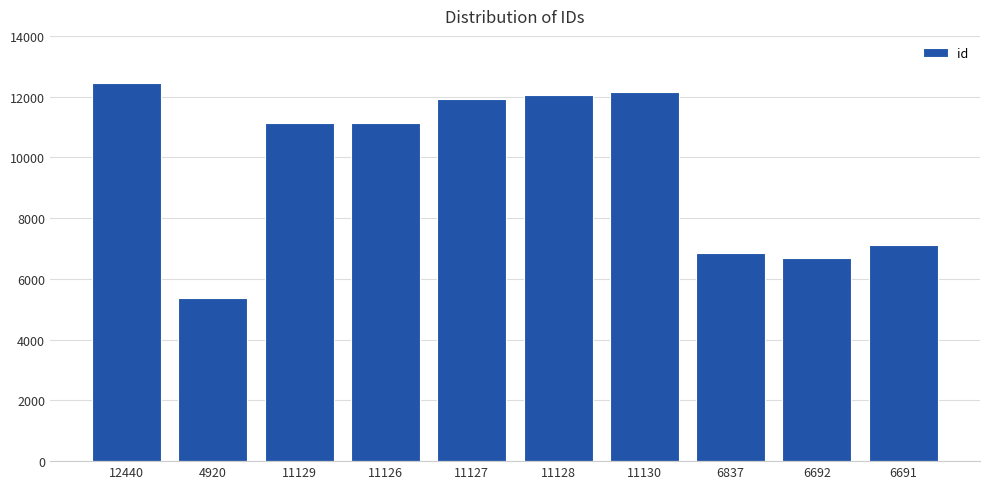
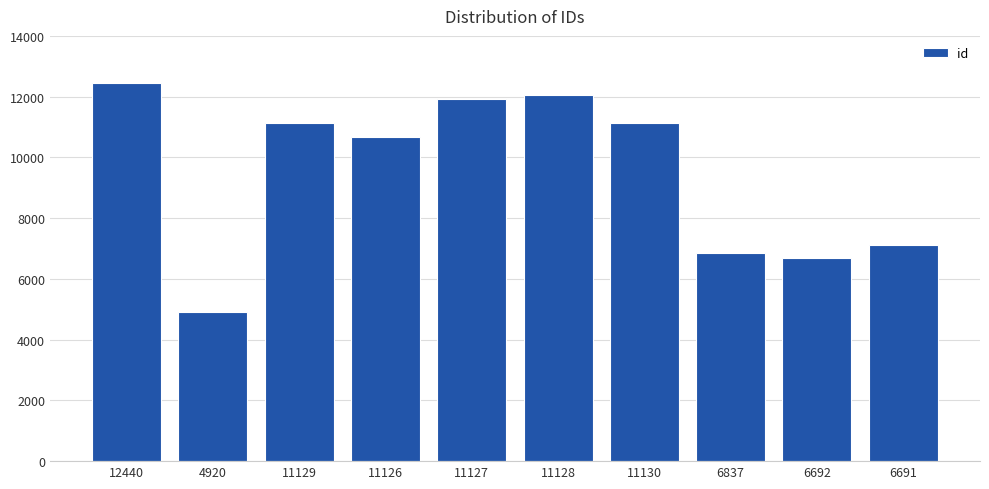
4920: 5400 -> 4900
11126: 11100 -> 10700
11130: 12200 -> 11100
